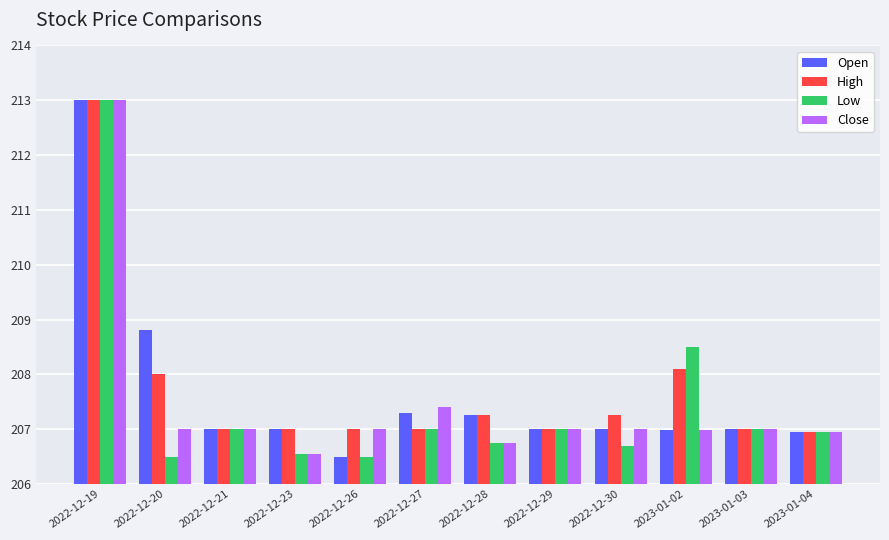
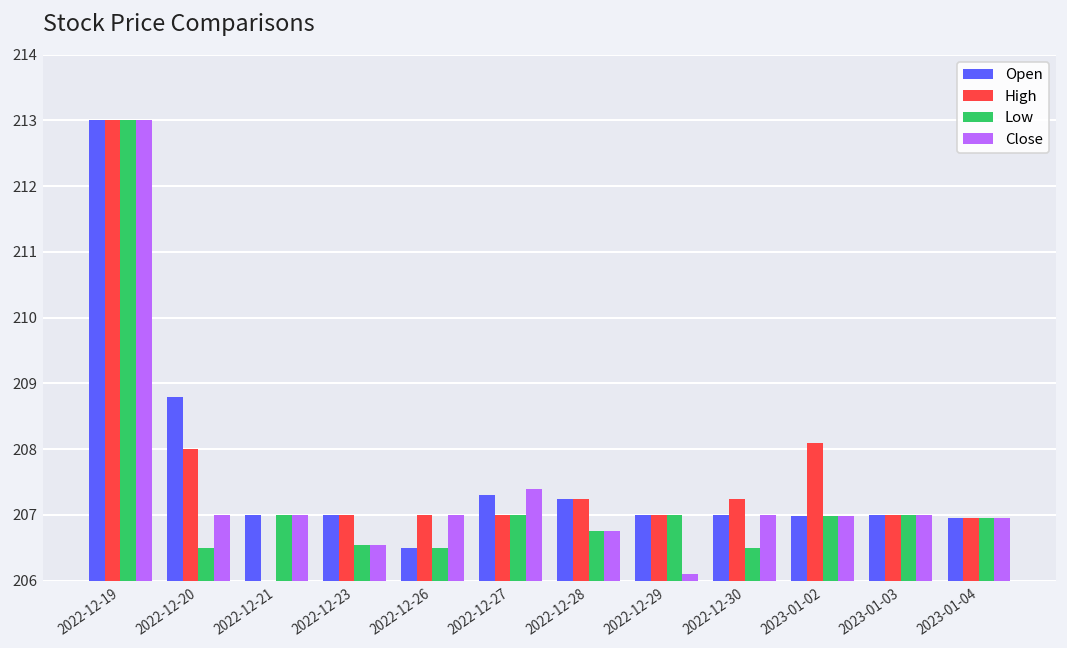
High, 2022-12-21: 207 -> 206
Close, 2022-12-29: 207.0 -> 206.1
Low, 2022-12-30: 206.7 -> 206.5
Low, 2023-01-02: 208.5 -> 207.0
